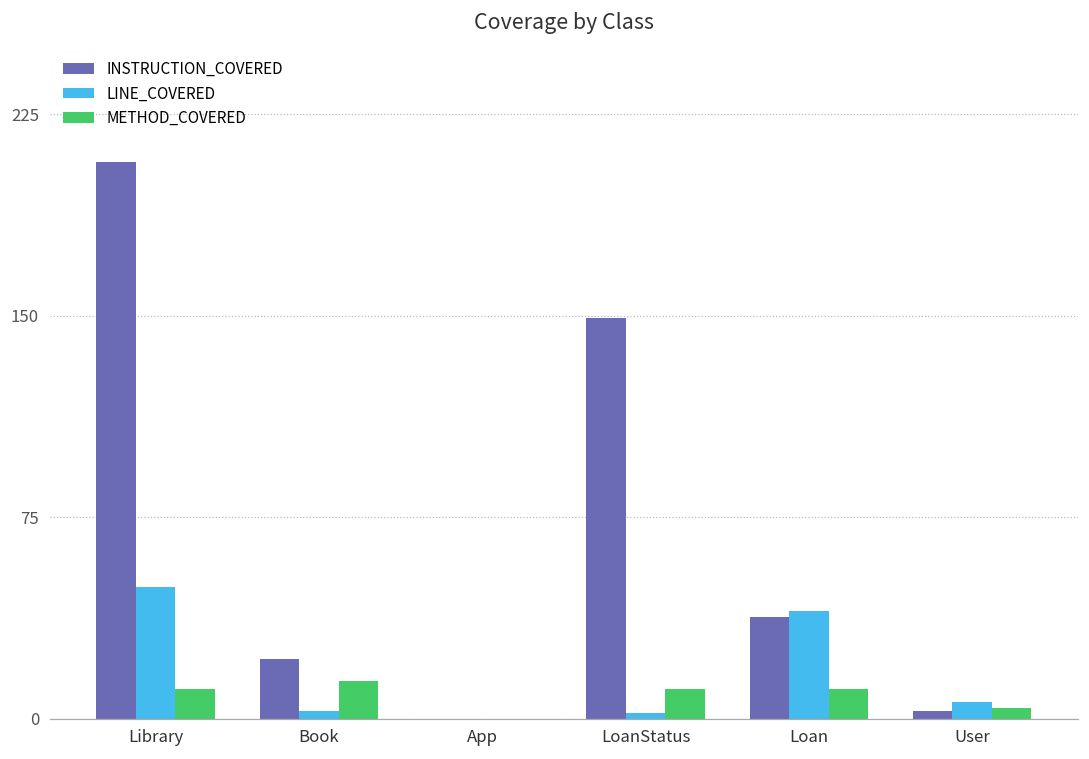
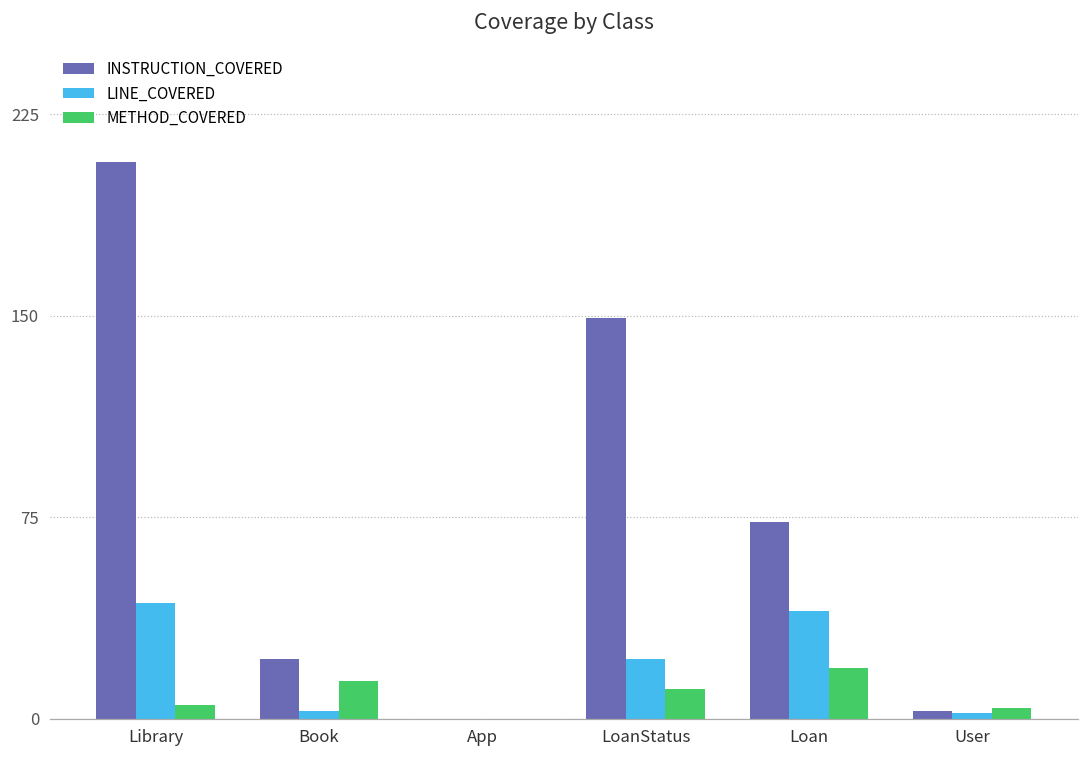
LINE_COVERED, Library: 49 -> 43
METHOD_COVERED, Library: 11 -> 5
LINE_COVERED, LoanStatus: 2 -> 22
INSTRUCTION_COVERED, Loan: 38 -> 73
METHOD_COVERED, Loan: 11 -> 19
LINE_COVERED, User: 6 -> 2
